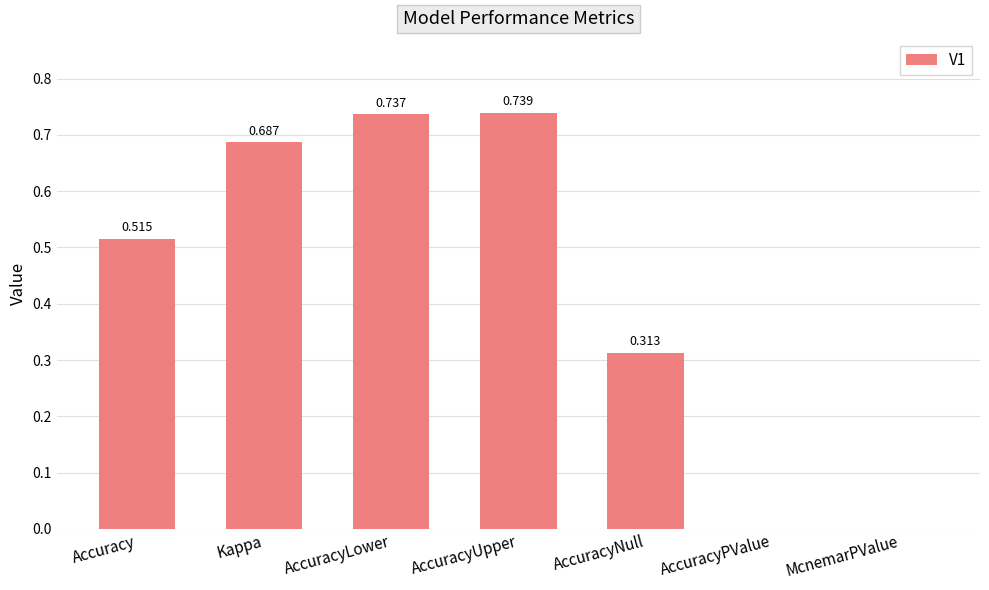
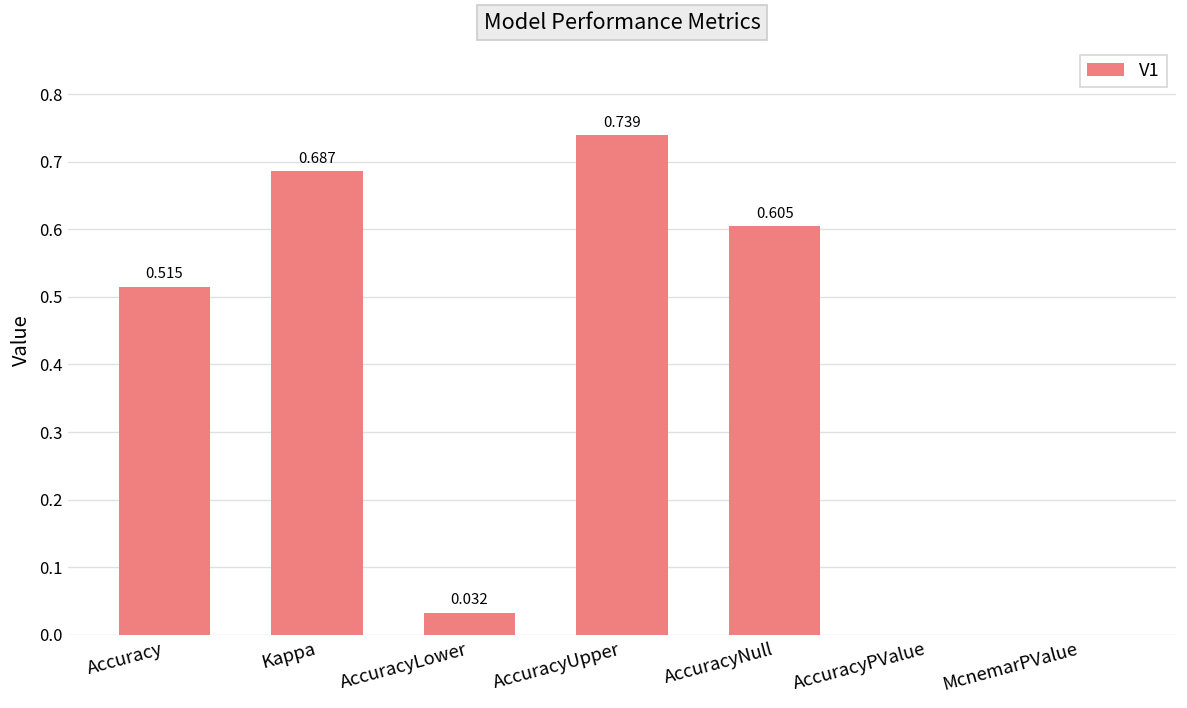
AccuracyLower: 0.737 -> 0.032
AccuracyNull: 0.313 -> 0.605
